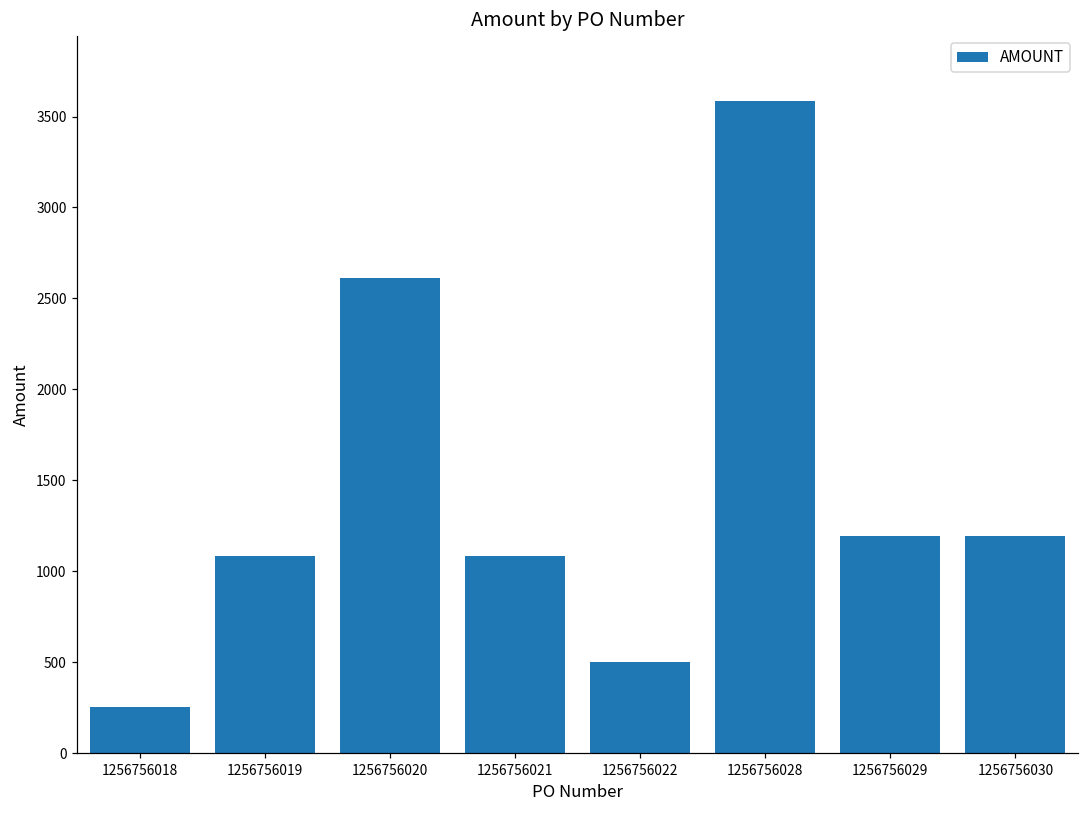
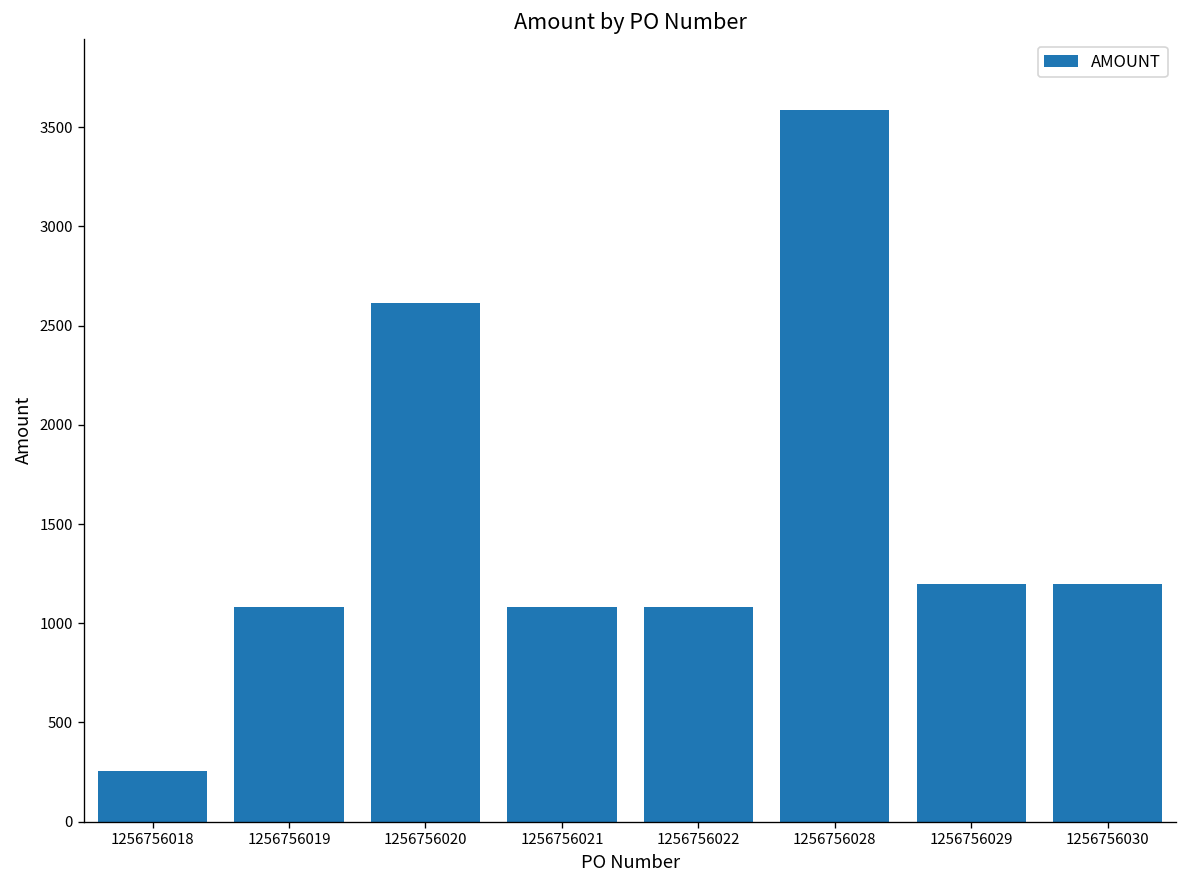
1256756022: 500 -> 1080
